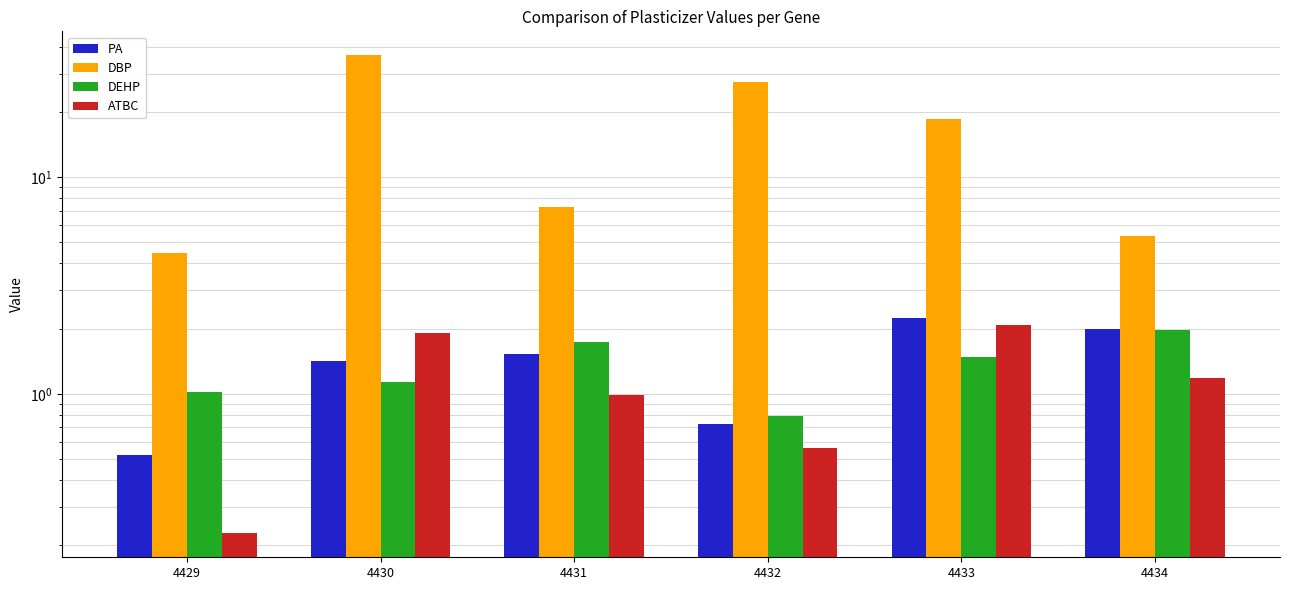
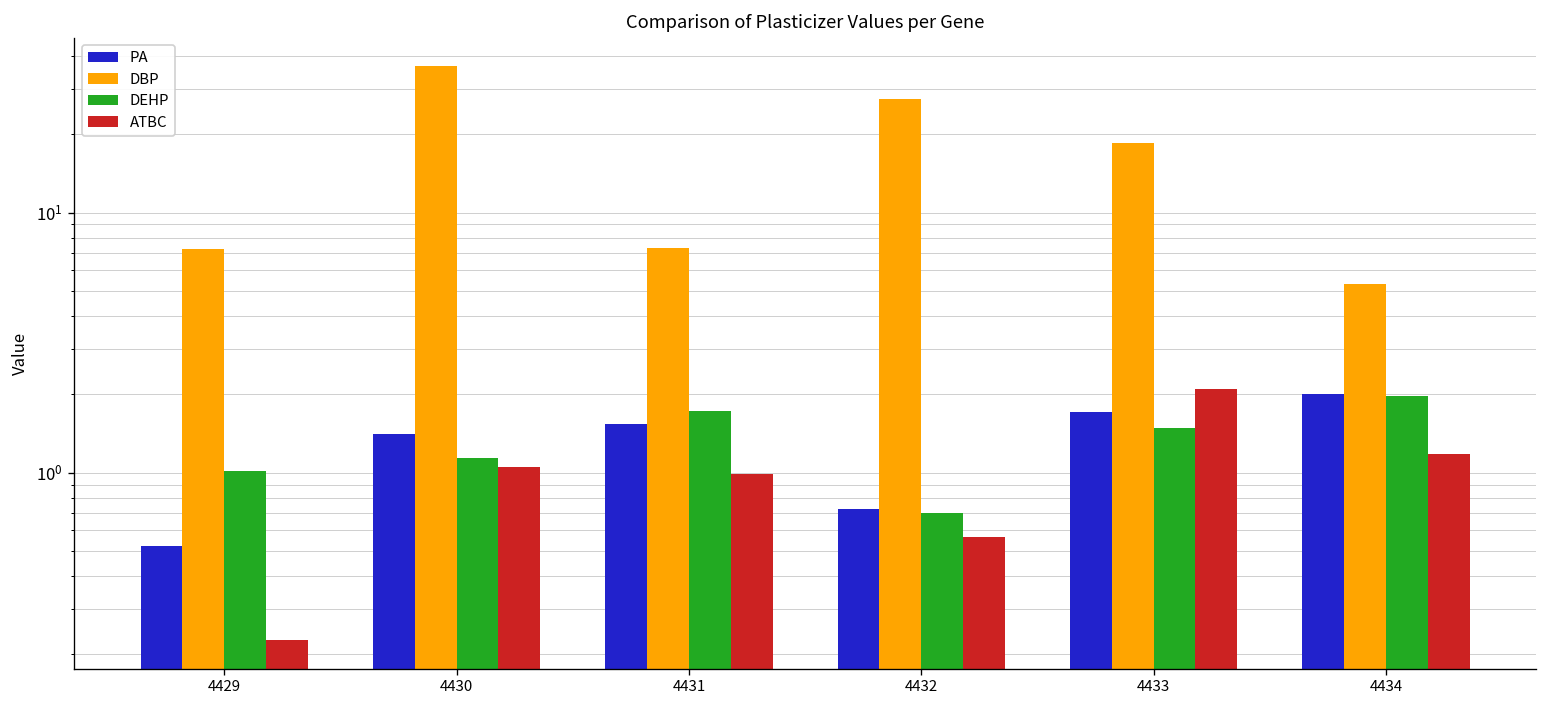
DBP, 4429: 4.5 -> 7.2
ATBC, 4430: 1.9 -> 1.1
DEHP, 4432: 0.79 -> 0.70
PA, 4433: 2.2 -> 1.7
